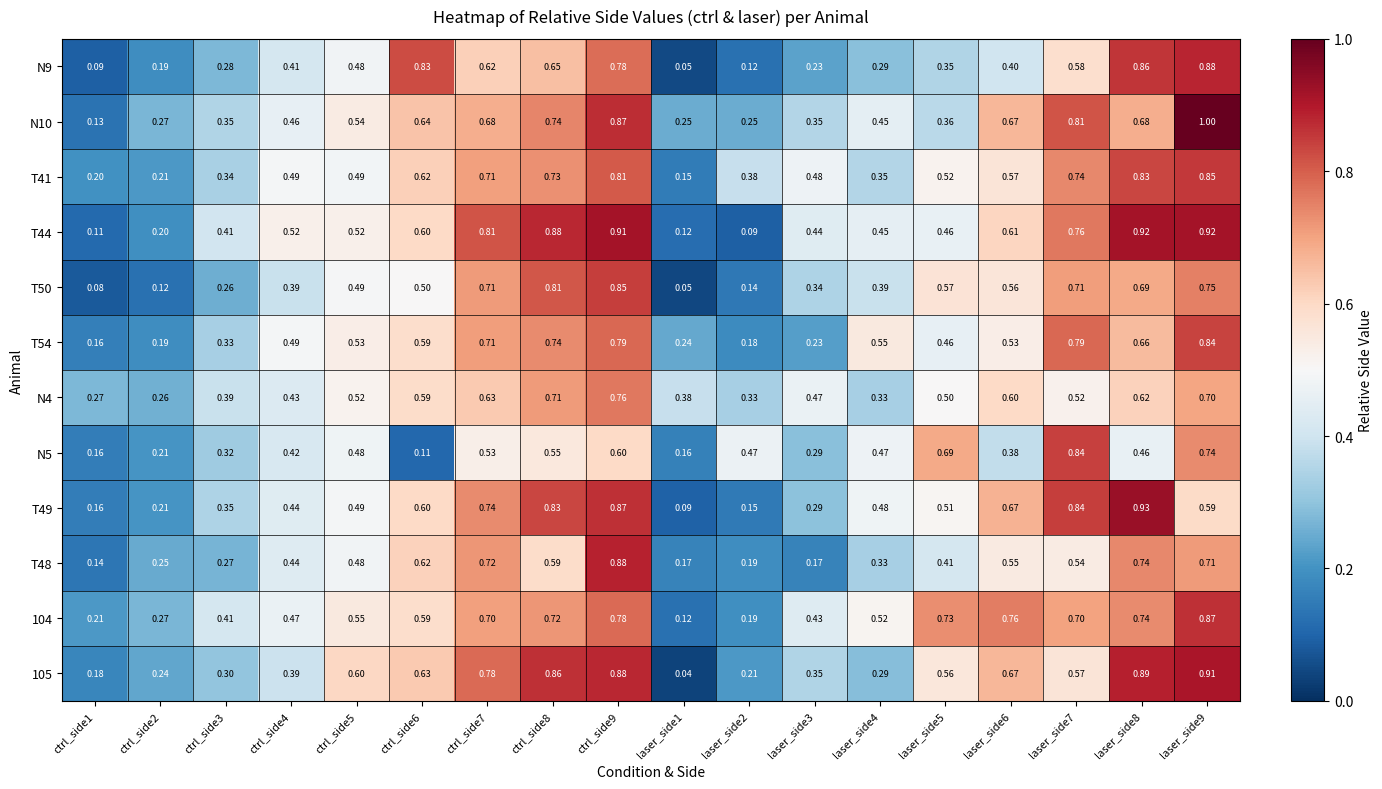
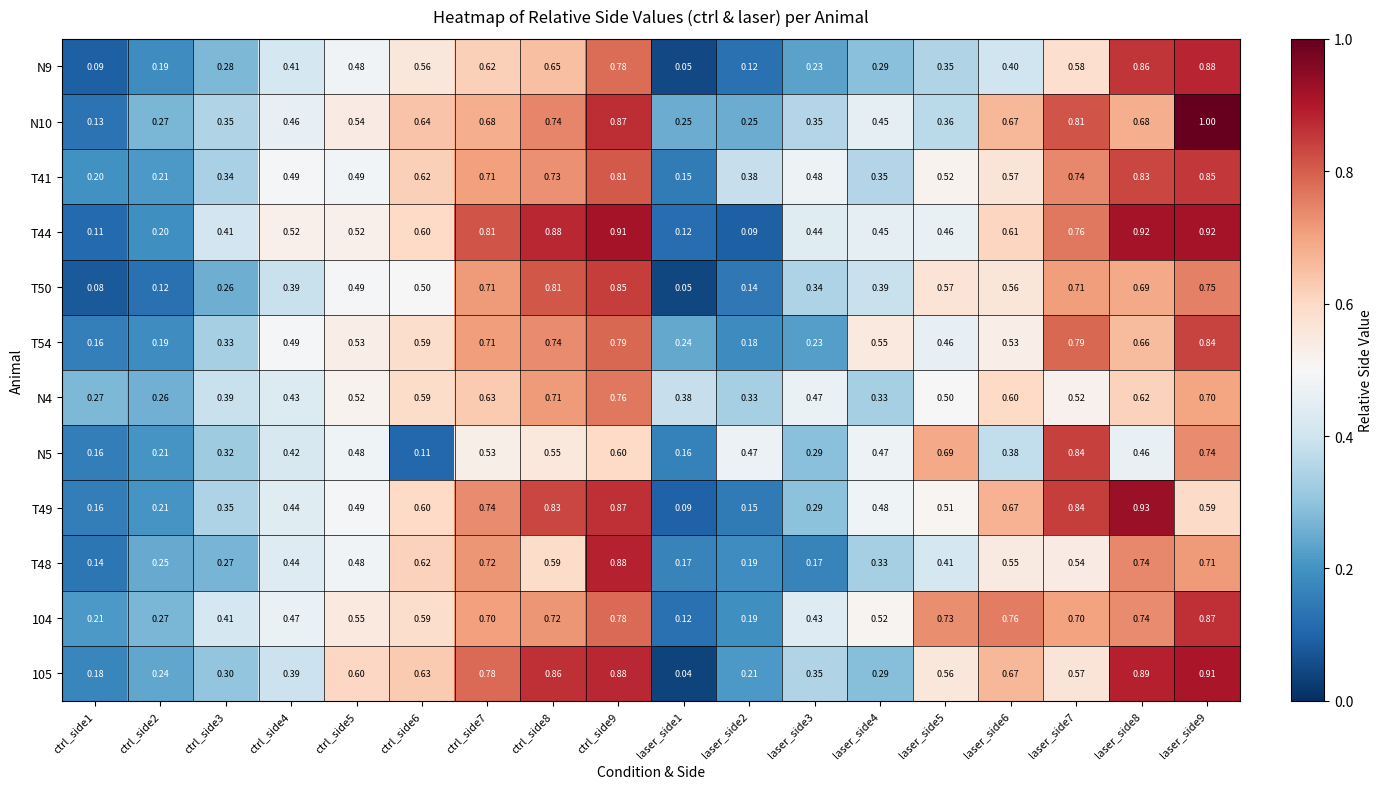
N9, ctrl_side6: 0.83 -> 0.56
